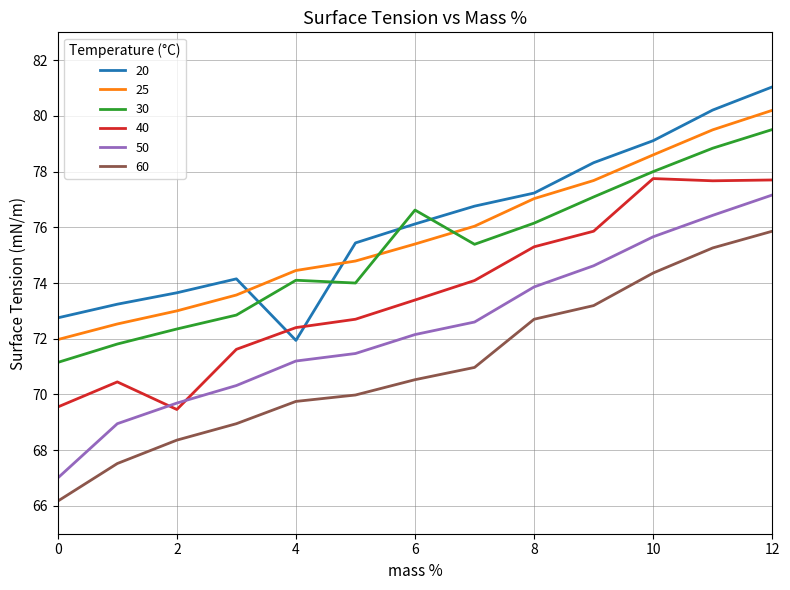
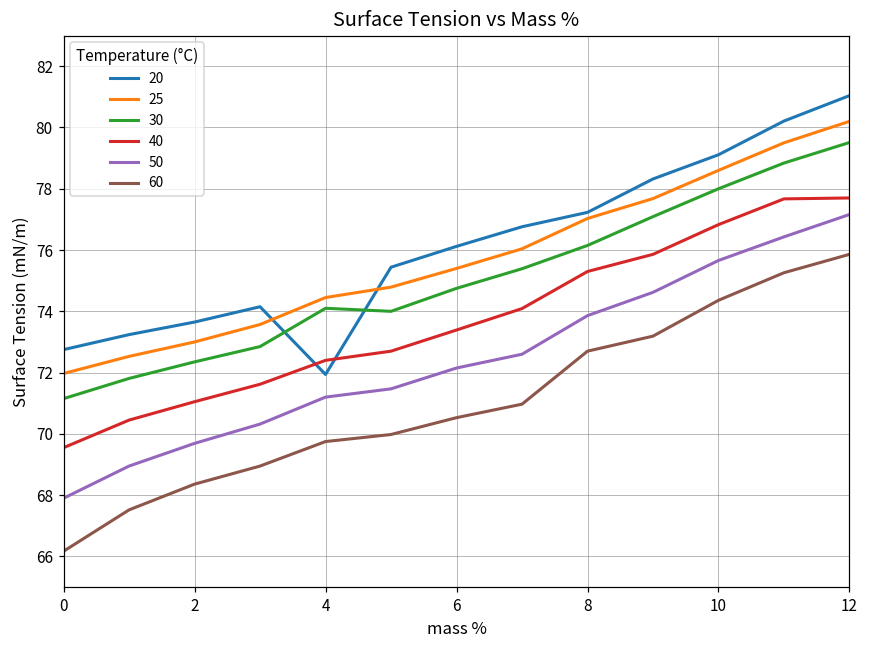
50, 0: 67.0 -> 67.9
40, 2: 69.5 -> 71.1
30, 6: 76.6 -> 74.8
40, 10: 77.8 -> 76.8
